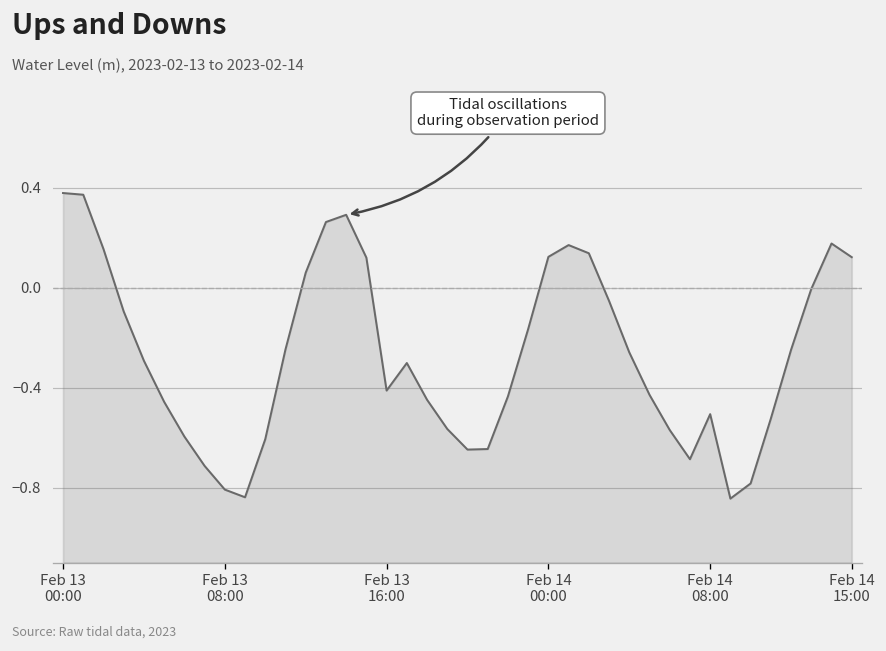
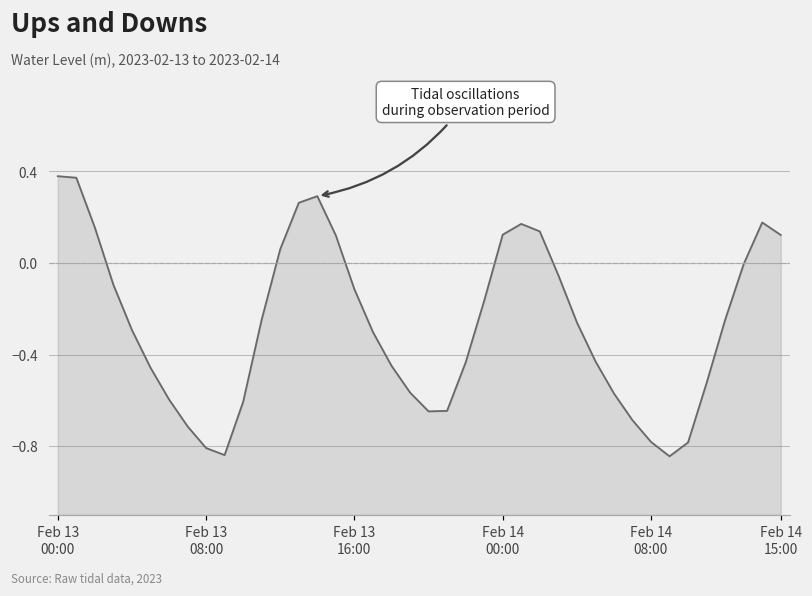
Feb 13 16:00: -0.41 -> -0.11
Feb 14 08:00: -0.51 -> -0.78
